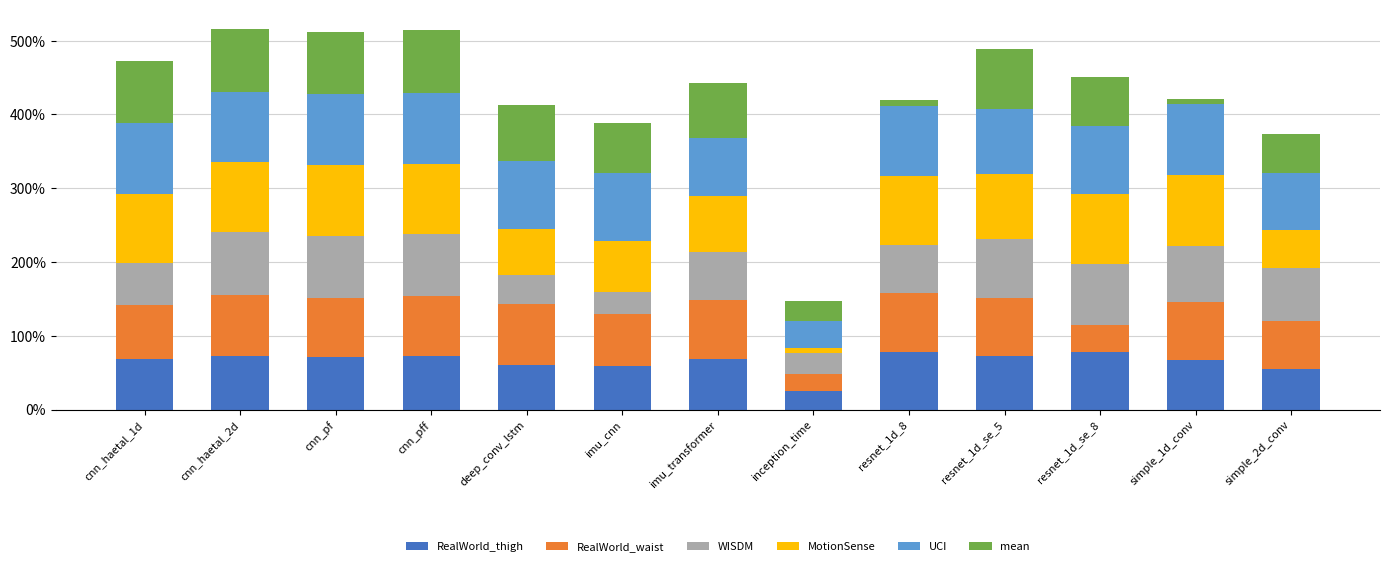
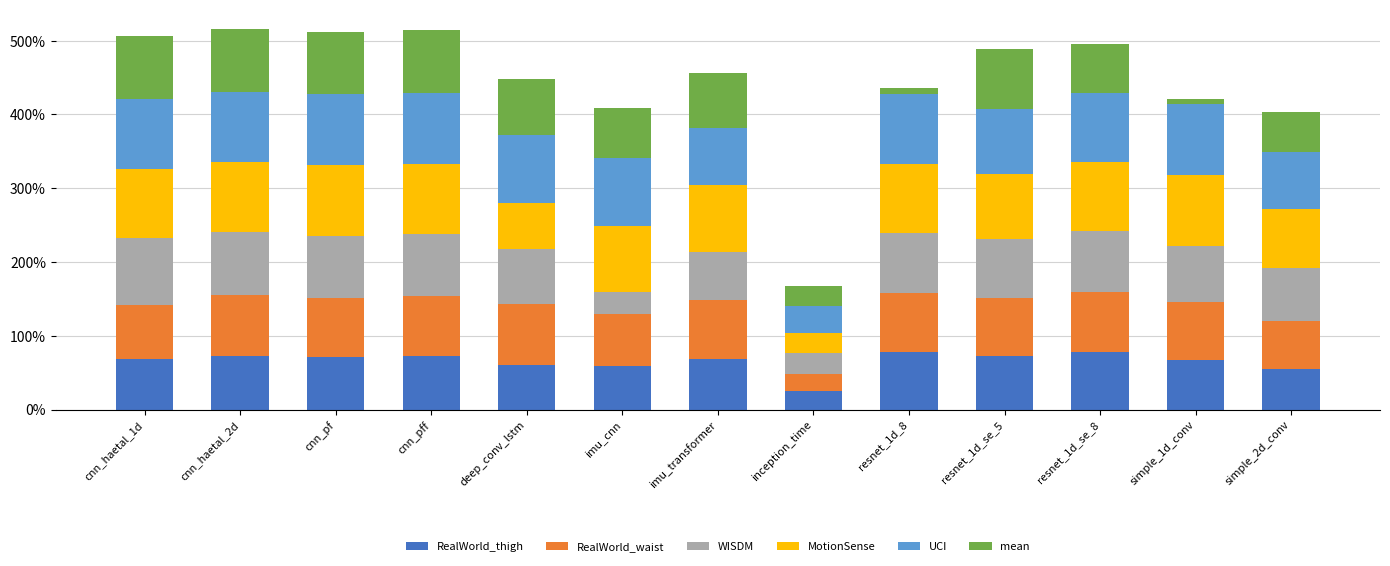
WISDM, cnn_haetal_1d: 60% -> 90%
WISDM, deep_conv_lstm: 40% -> 70%
MotionSense, imu_cnn: 70% -> 90%
MotionSense, imu_transformer: 80% -> 90%
MotionSense, inception_time: 10% -> 30%
WISDM, resnet_1d_8: 60% -> 80%
RealWorld_waist, resnet_1d_se_8: 40% -> 80%
MotionSense, simple_2d_conv: 50% -> 80%
